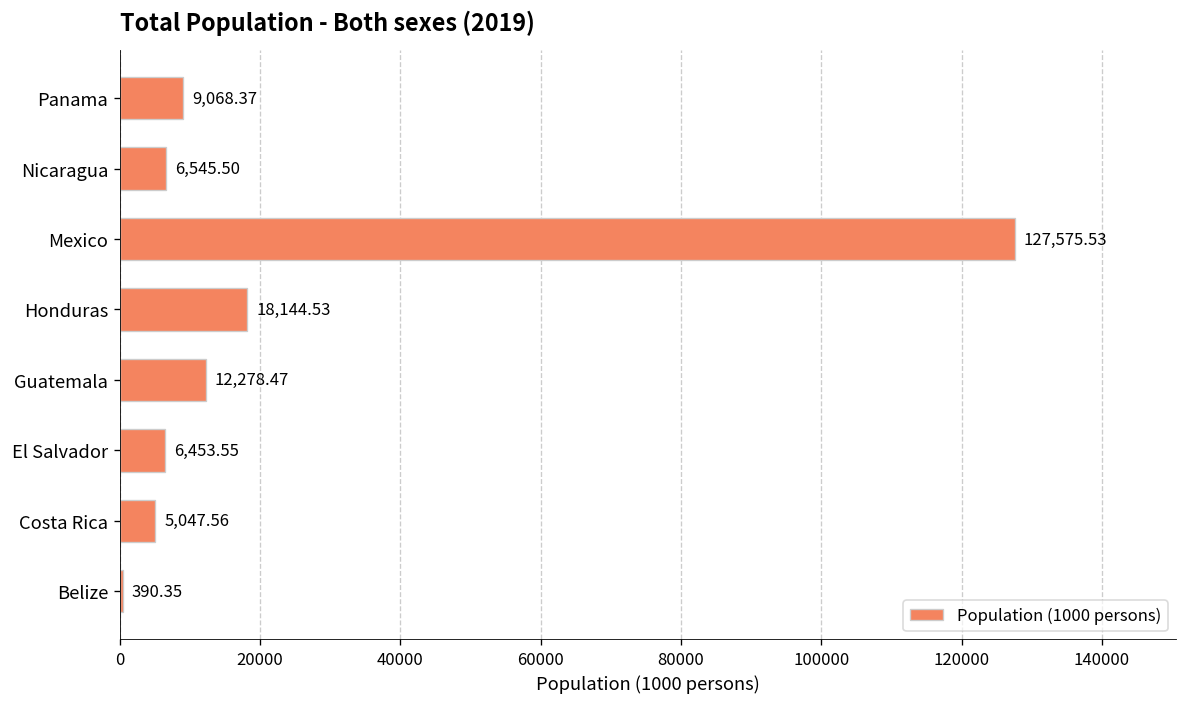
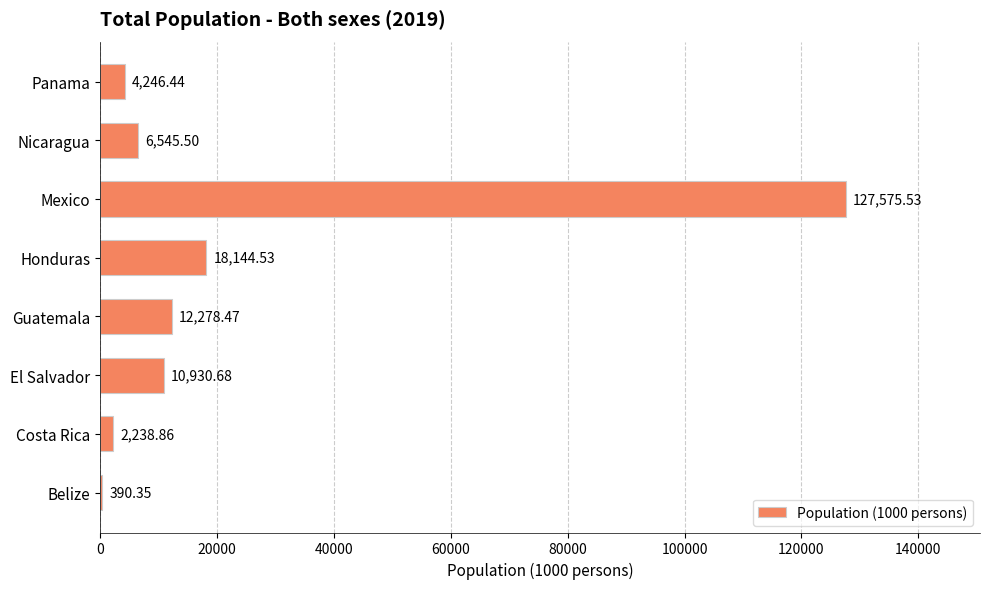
Panama: 9,068.37 -> 4,246.44
El Salvador: 6,453.55 -> 10,930.68
Costa Rica: 5,047.56 -> 2,238.86
